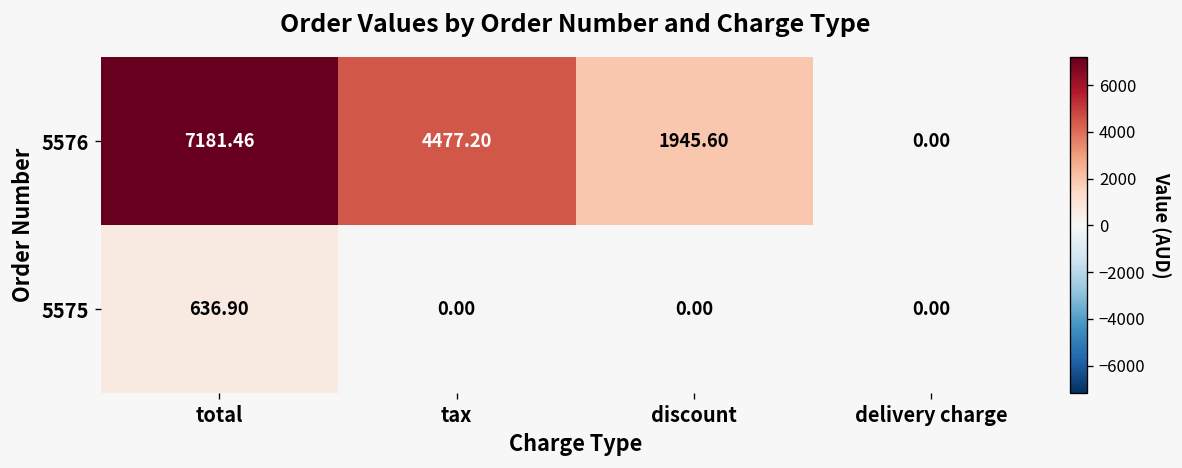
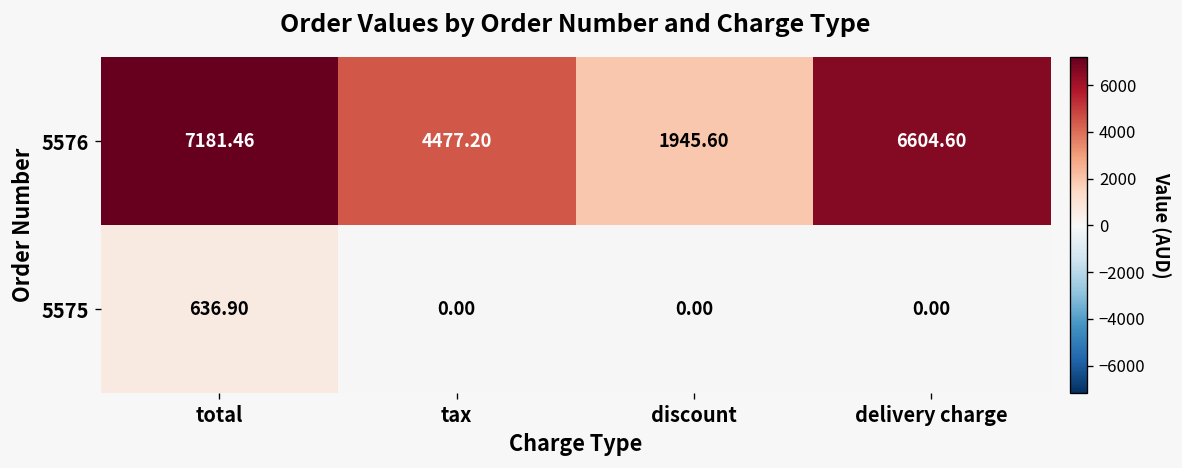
5576, delivery charge: 0.00 -> 6604.60
